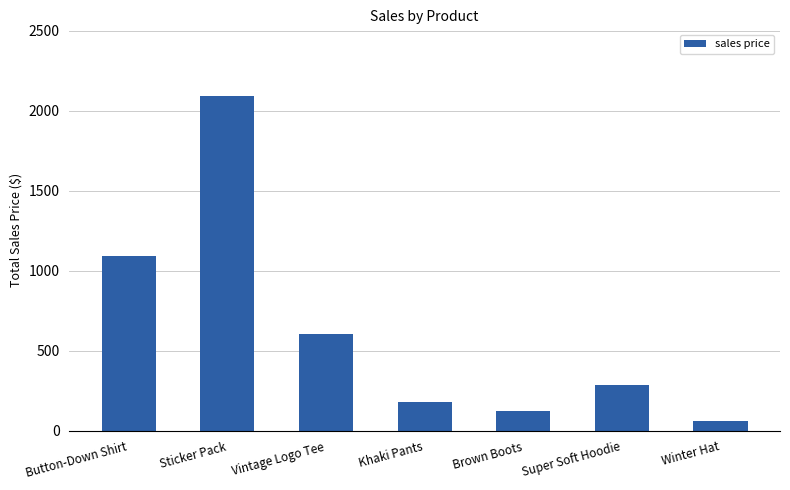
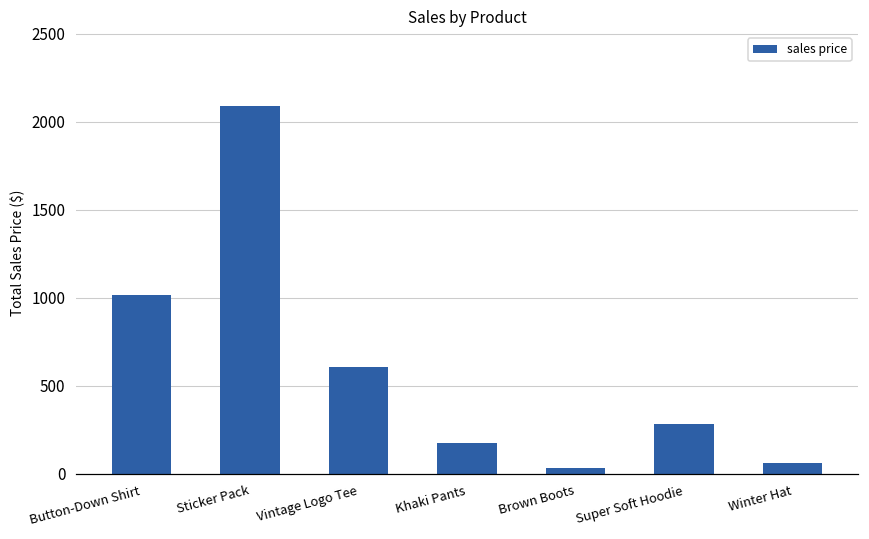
Button-Down Shirt: 1090 -> 1020
Brown Boots: 130 -> 30
